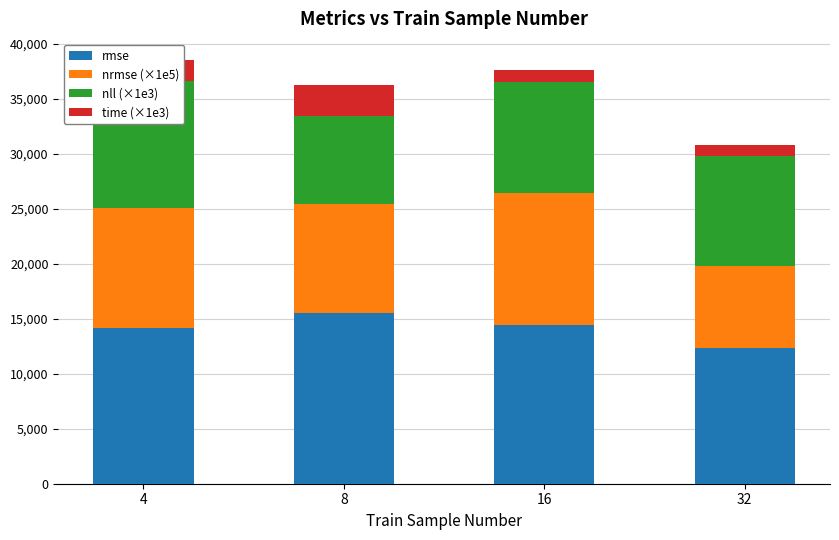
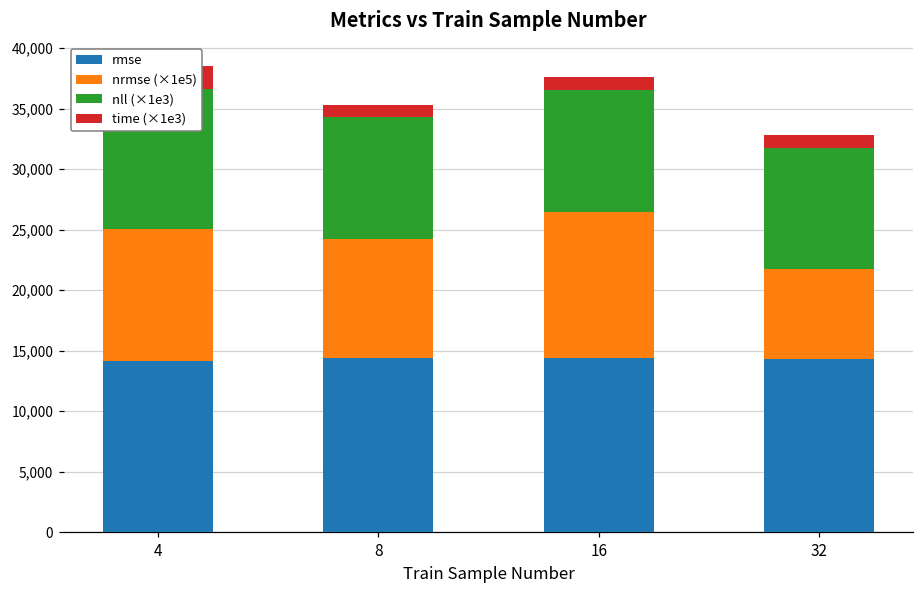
rmse, 8: 15,500 -> 14,400
nll (×1e3), 8: 8,000 -> 10,100
time (×1e3), 8: 2,900 -> 1,000
rmse, 32: 12,300 -> 14,300
